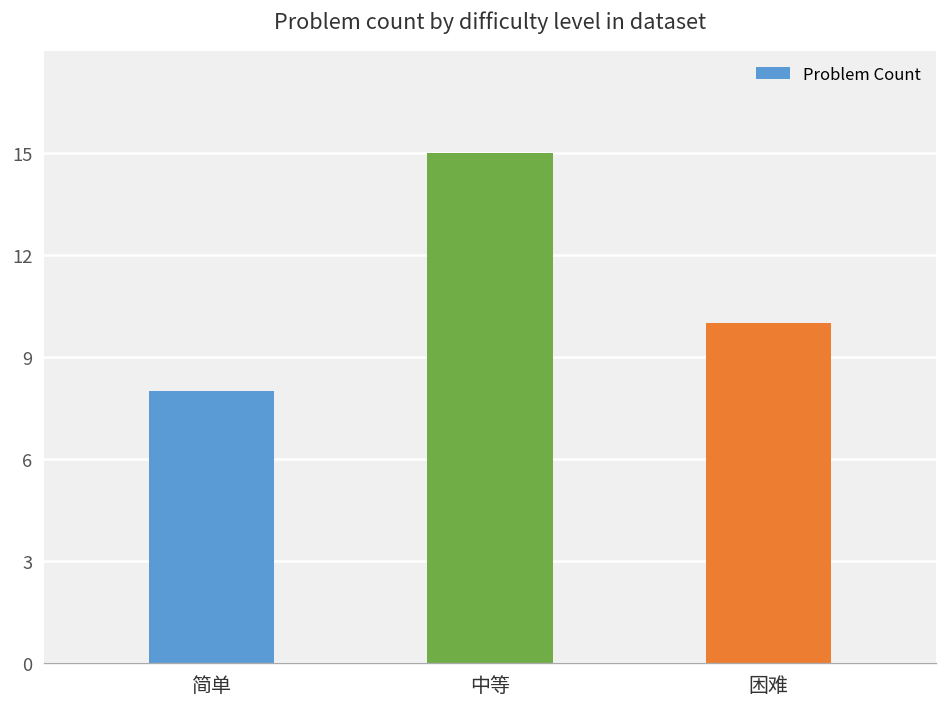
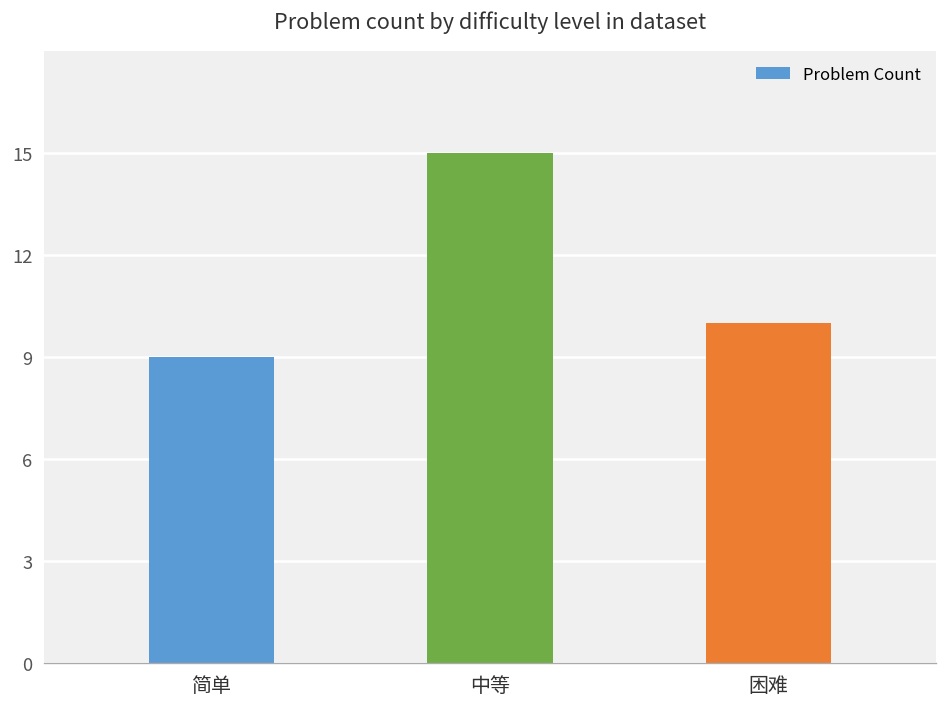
简单: 8 -> 9
